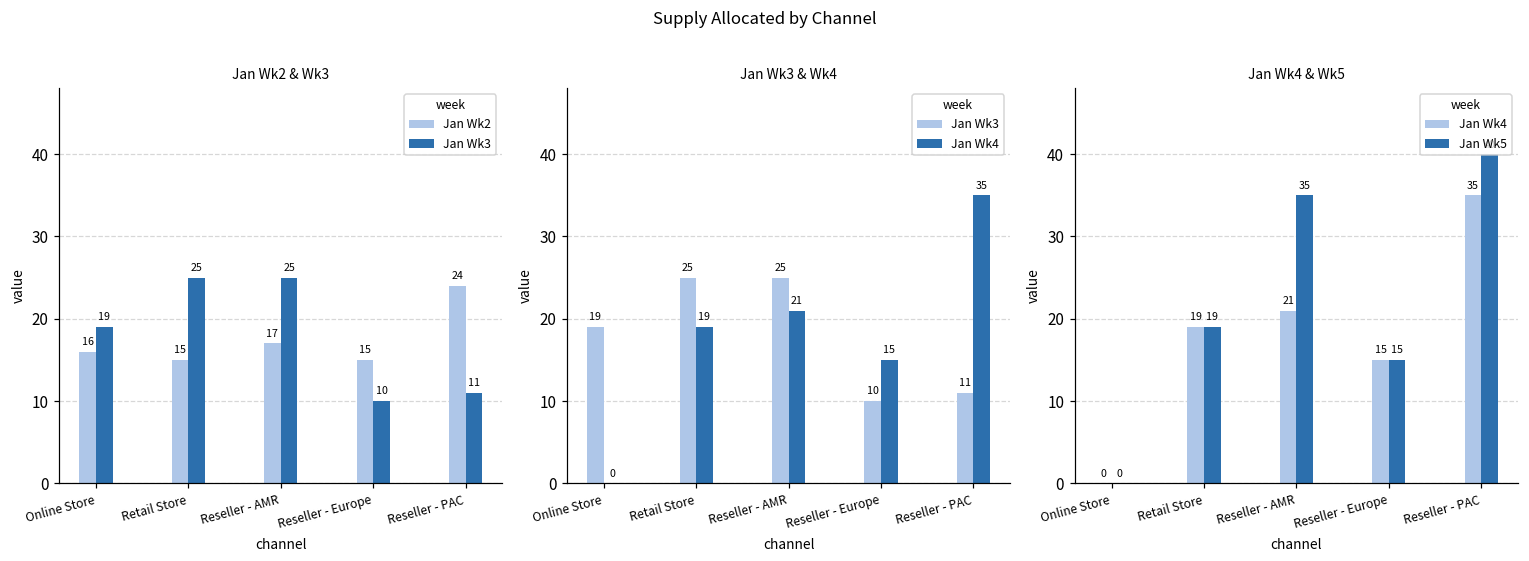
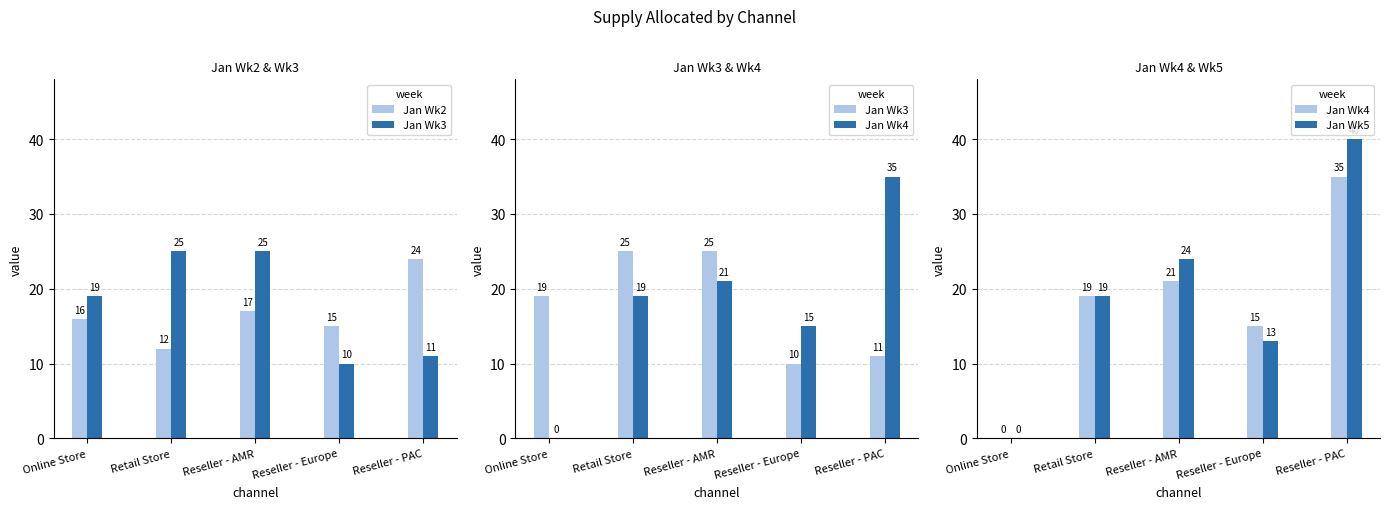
Jan Wk2 & Wk3, Jan Wk2, Retail Store: 15 -> 12
Jan Wk4 & Wk5, Jan Wk5, Reseller - AMR: 35 -> 24
Jan Wk4 & Wk5, Jan Wk5, Reseller - Europe: 15 -> 13
